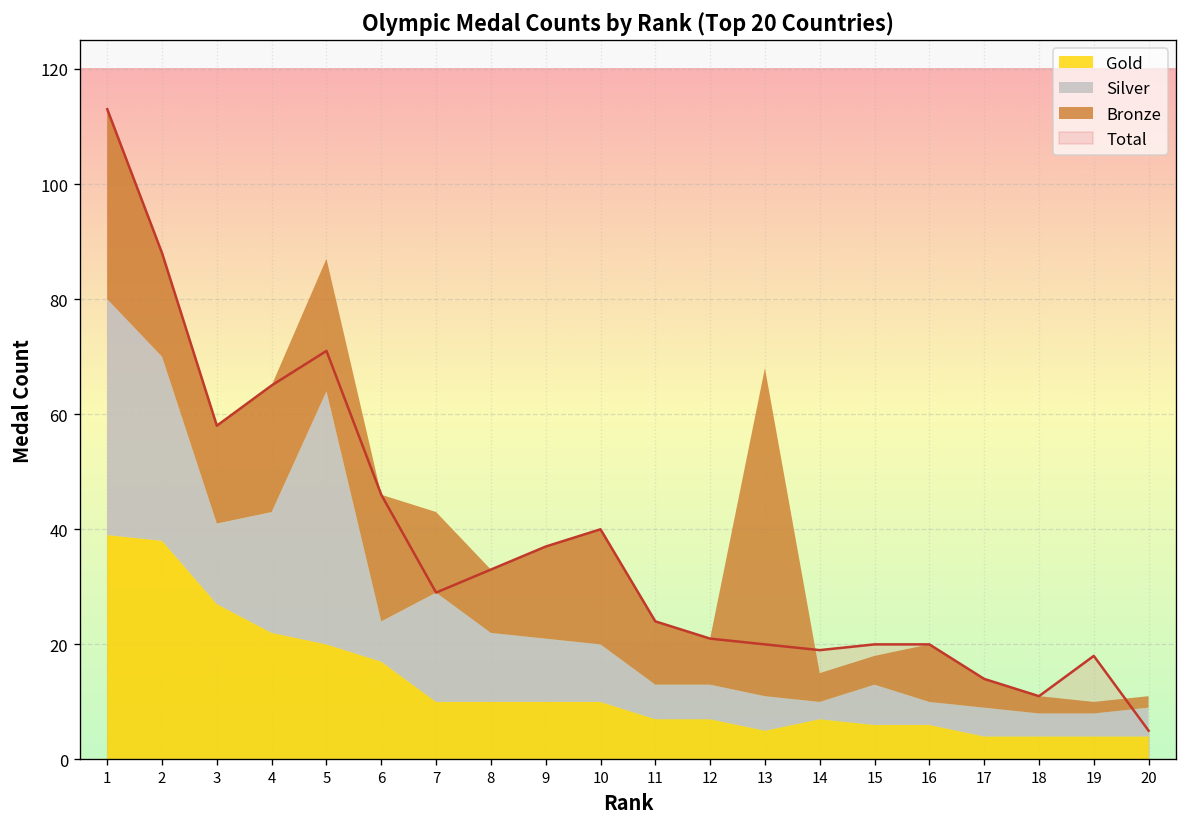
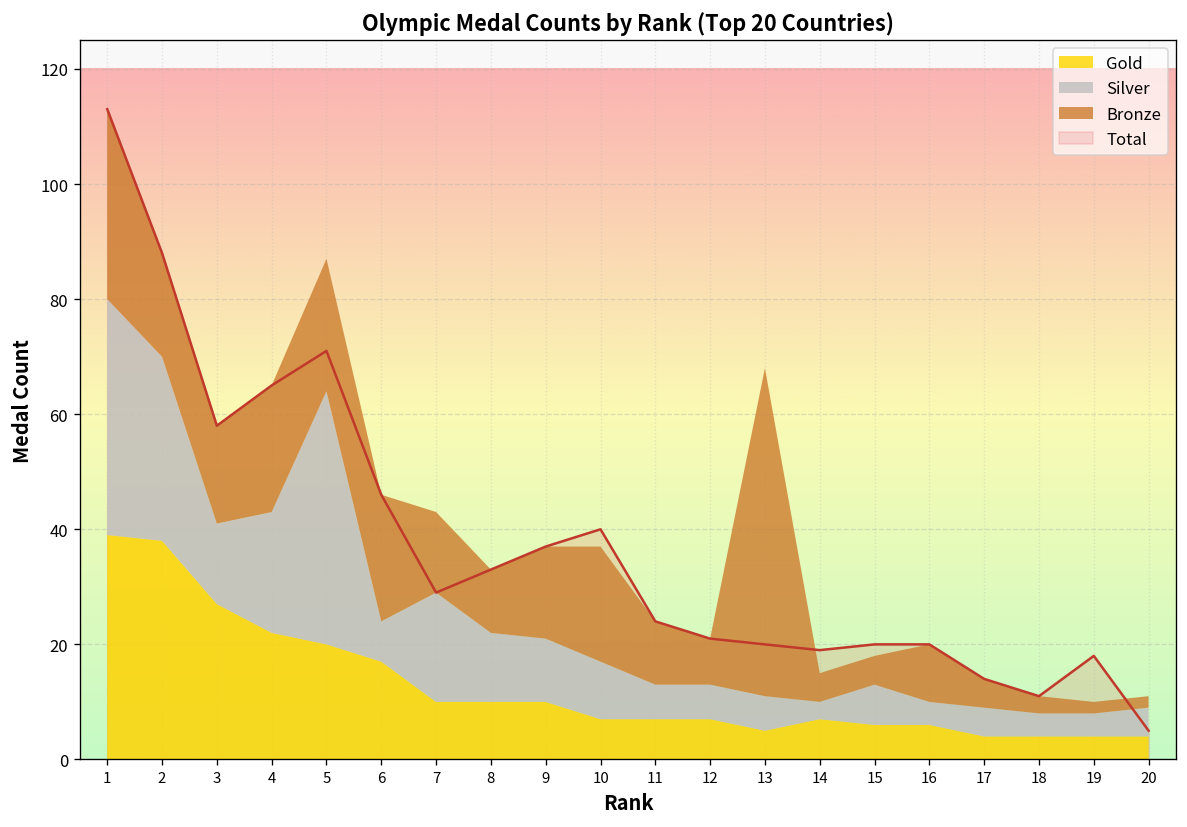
Gold, 10: 10 -> 7
